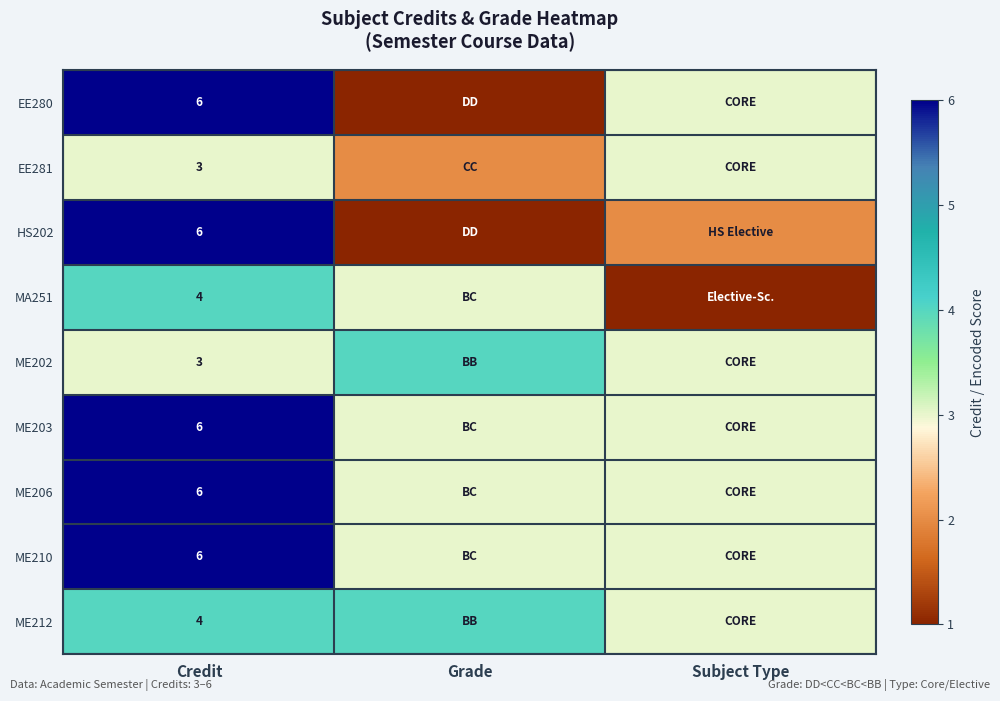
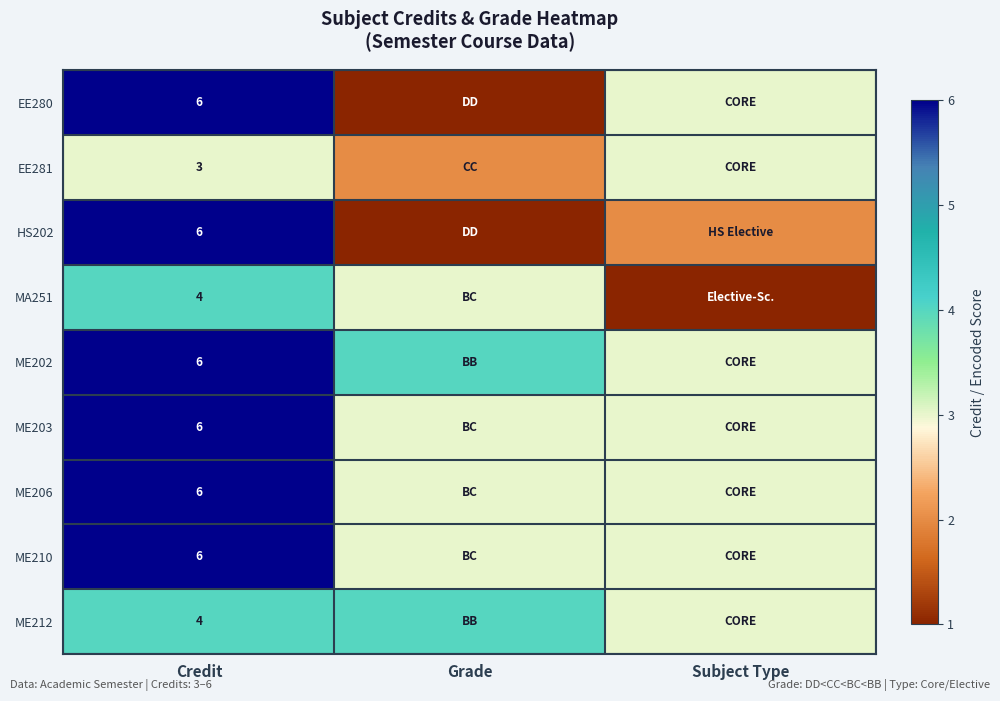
ME202, Credit: 3 -> 6
